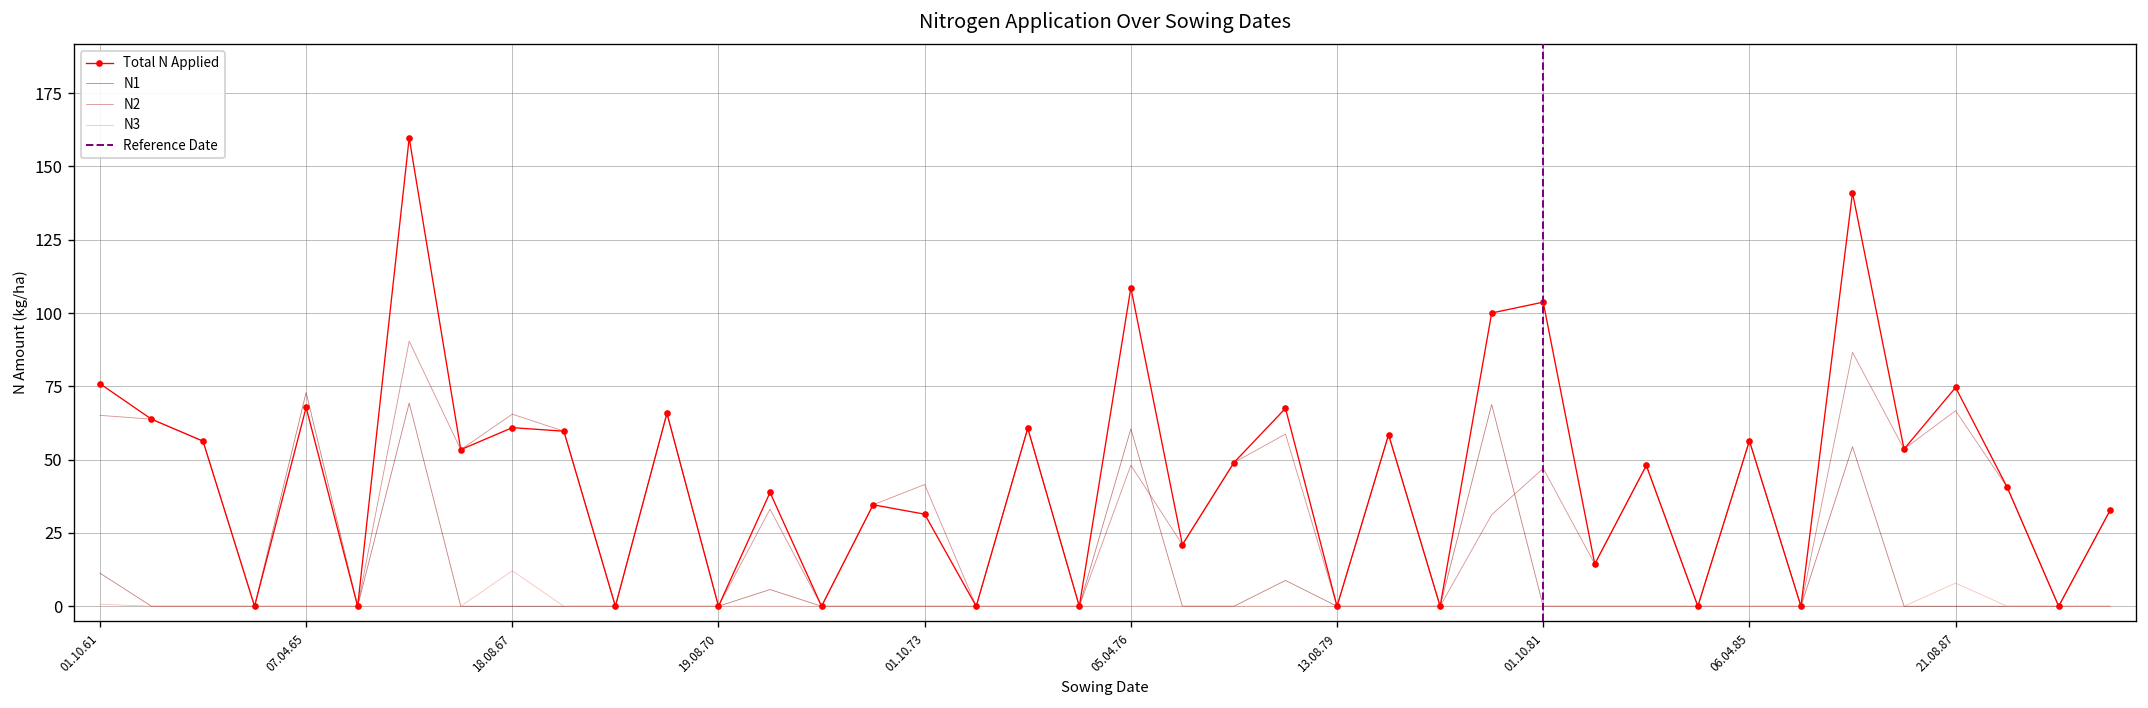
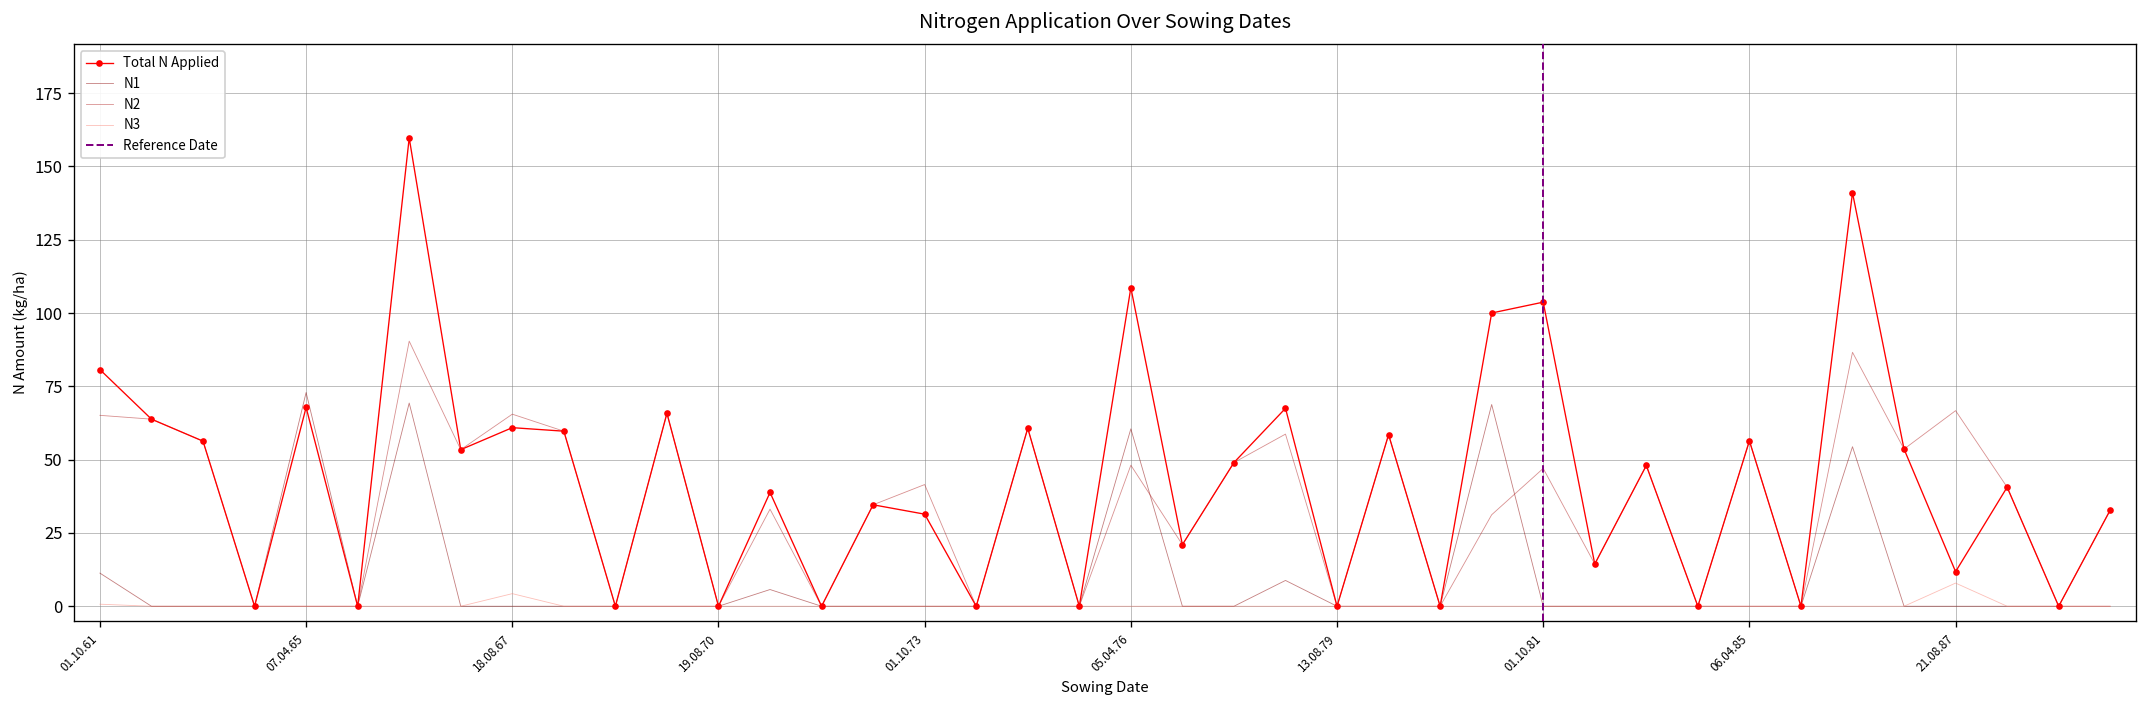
Total N Applied, 01.10.61: 76 -> 81
N3, 18.08.67: 12 -> 4
Total N Applied, 21.08.87: 75 -> 12
